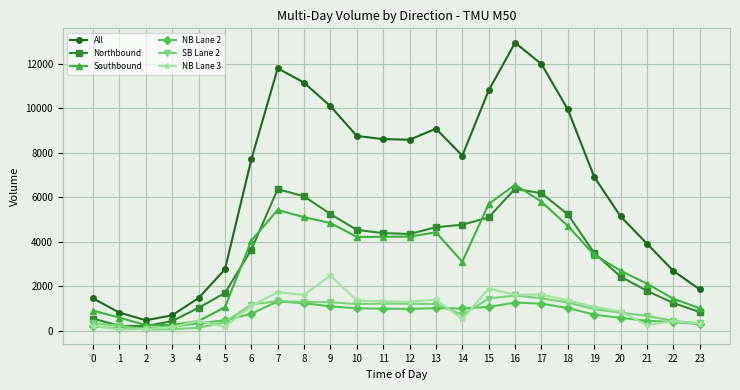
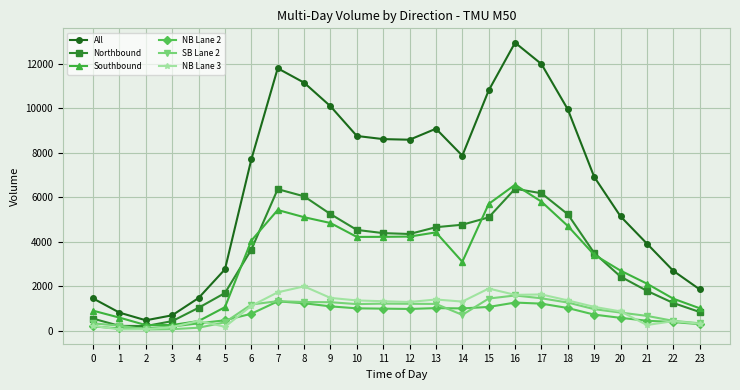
NB Lane 3, 8: 1600 -> 2000
NB Lane 3, 9: 2500 -> 1500
NB Lane 3, 14: 500 -> 1300
